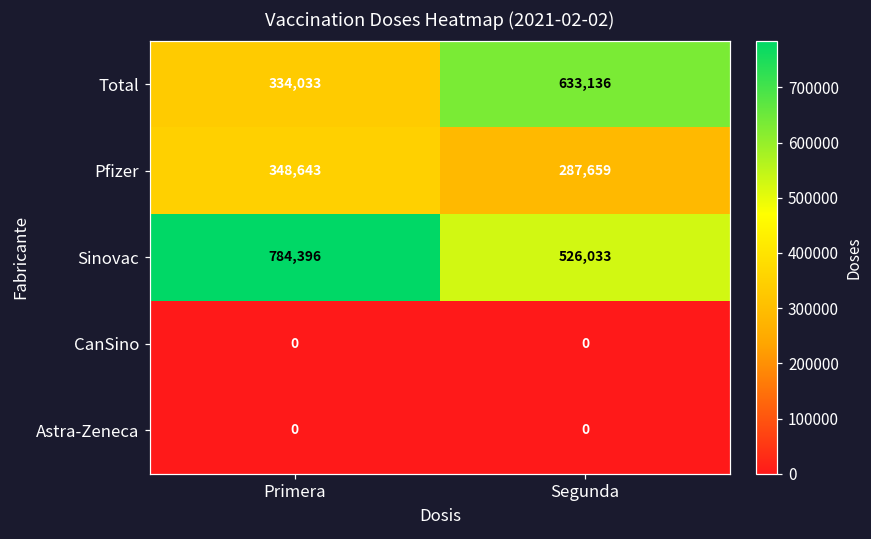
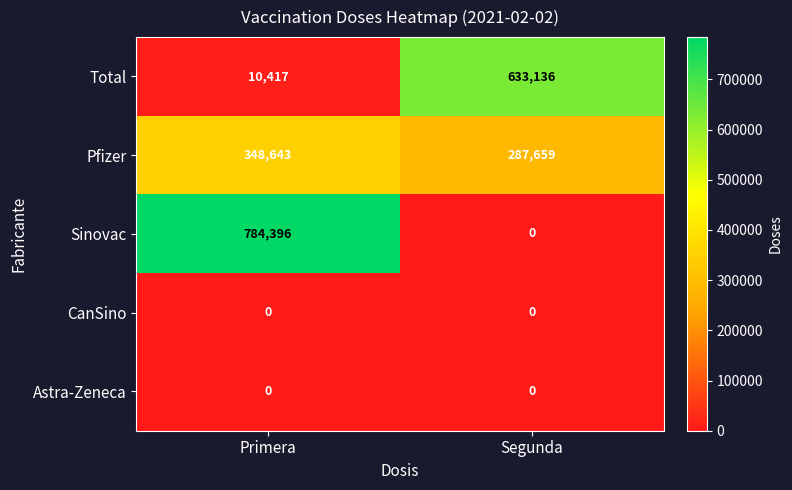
Total, Primera: 334,033 -> 10,417
Sinovac, Segunda: 526,033 -> 0
